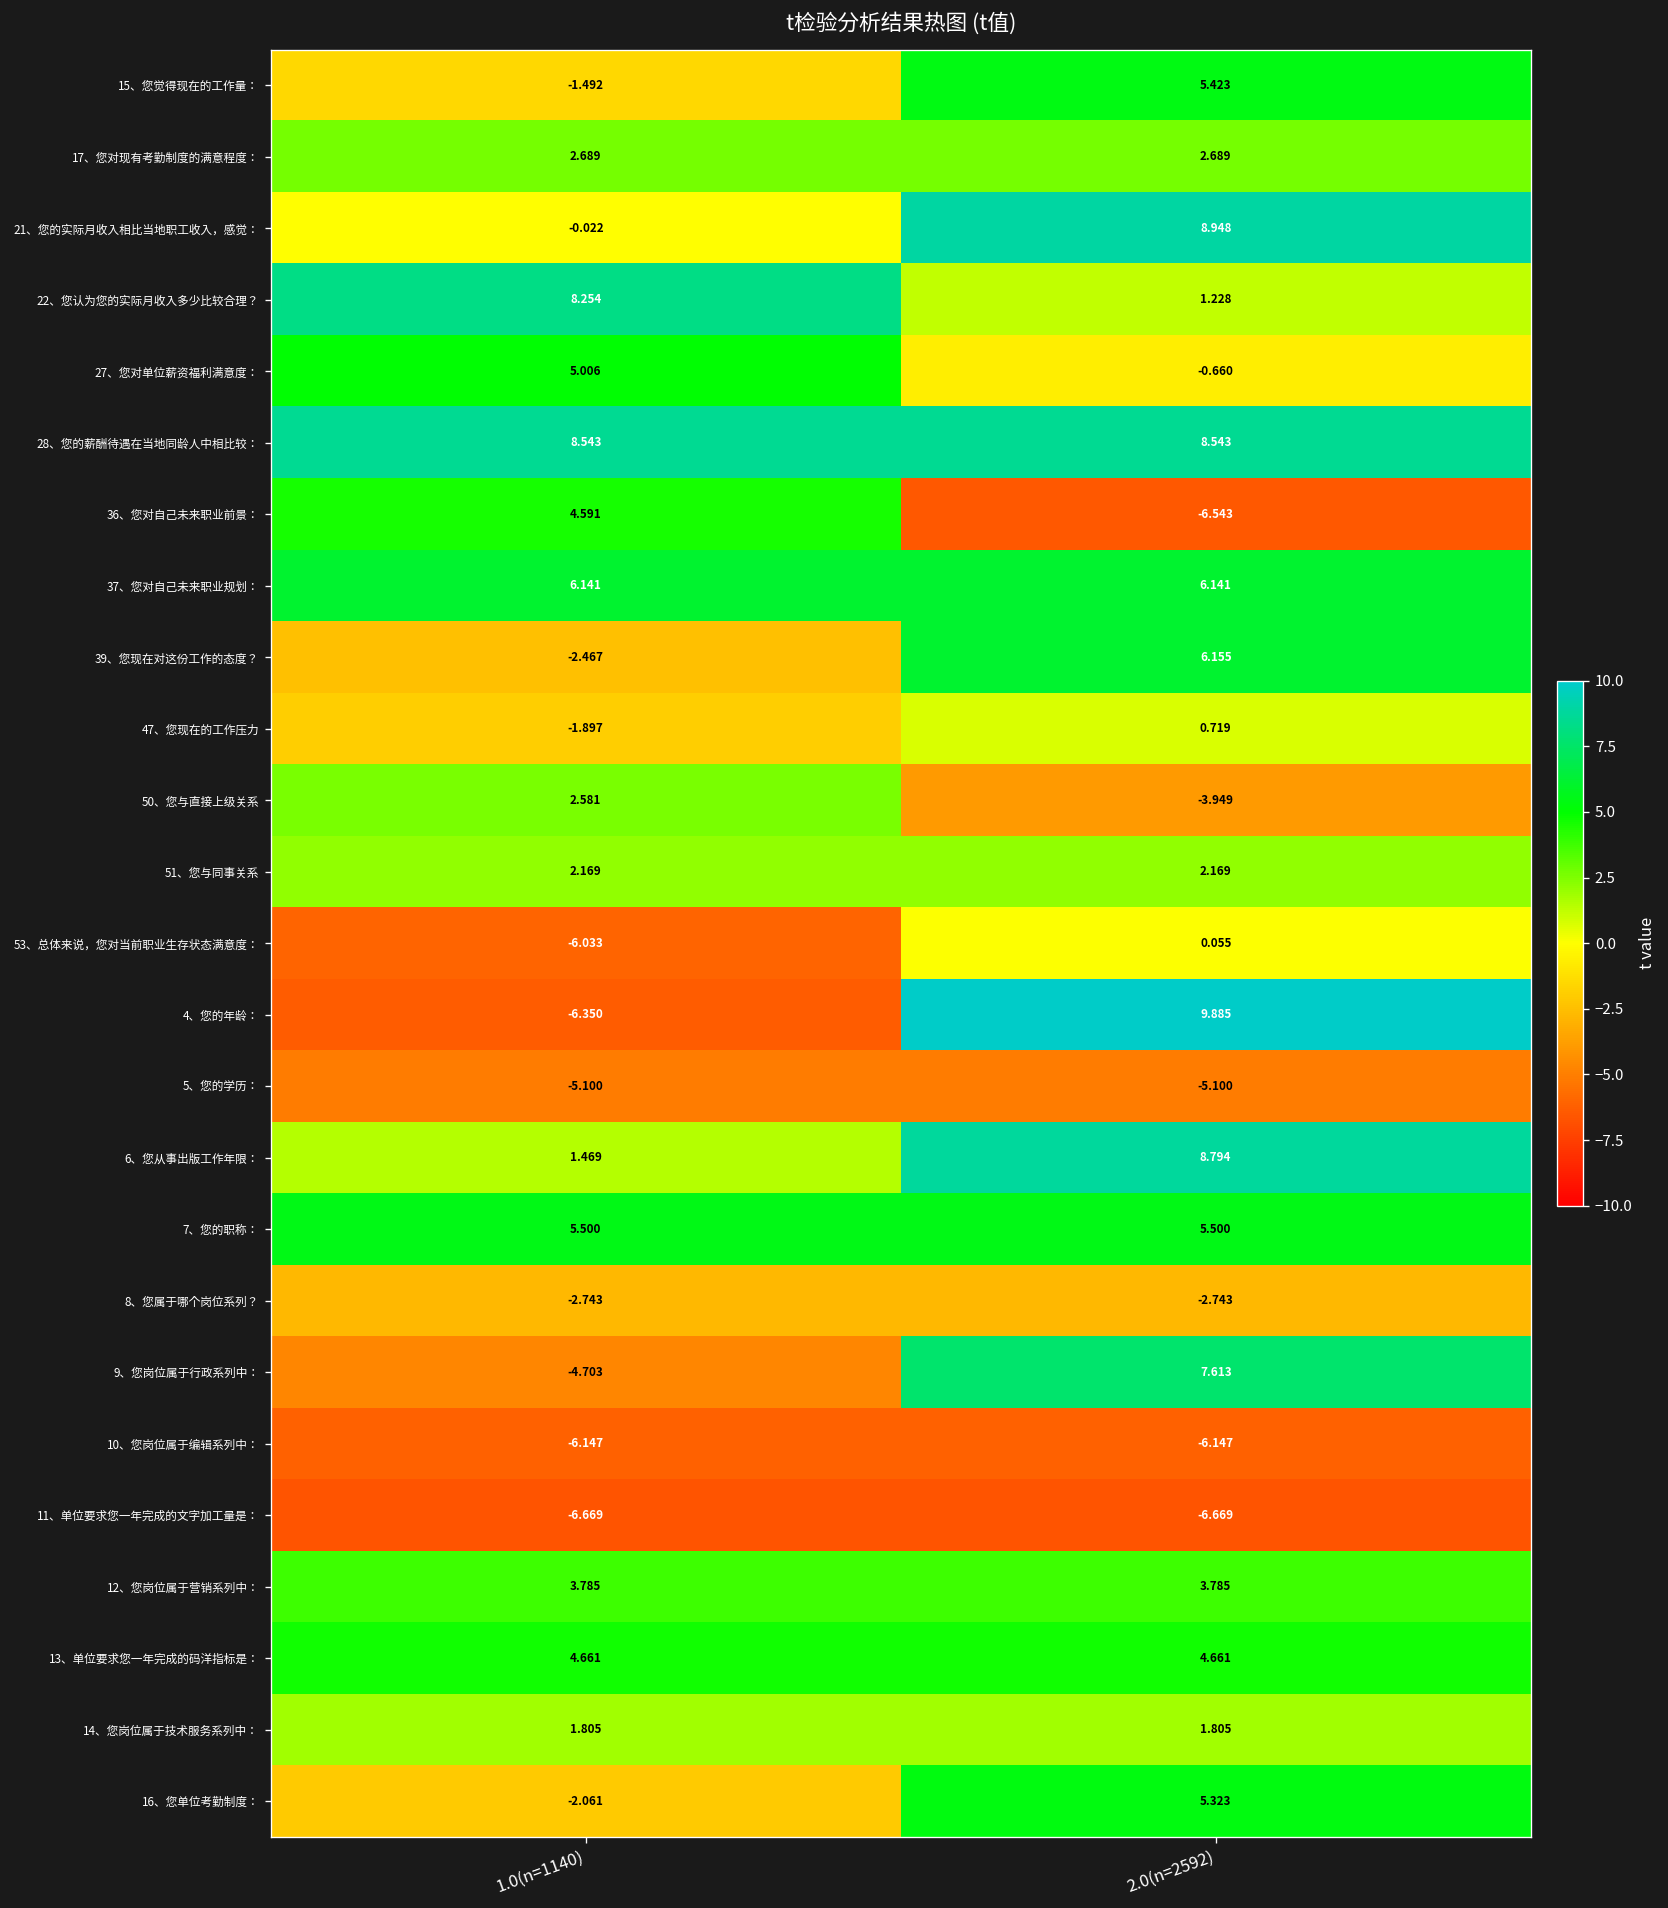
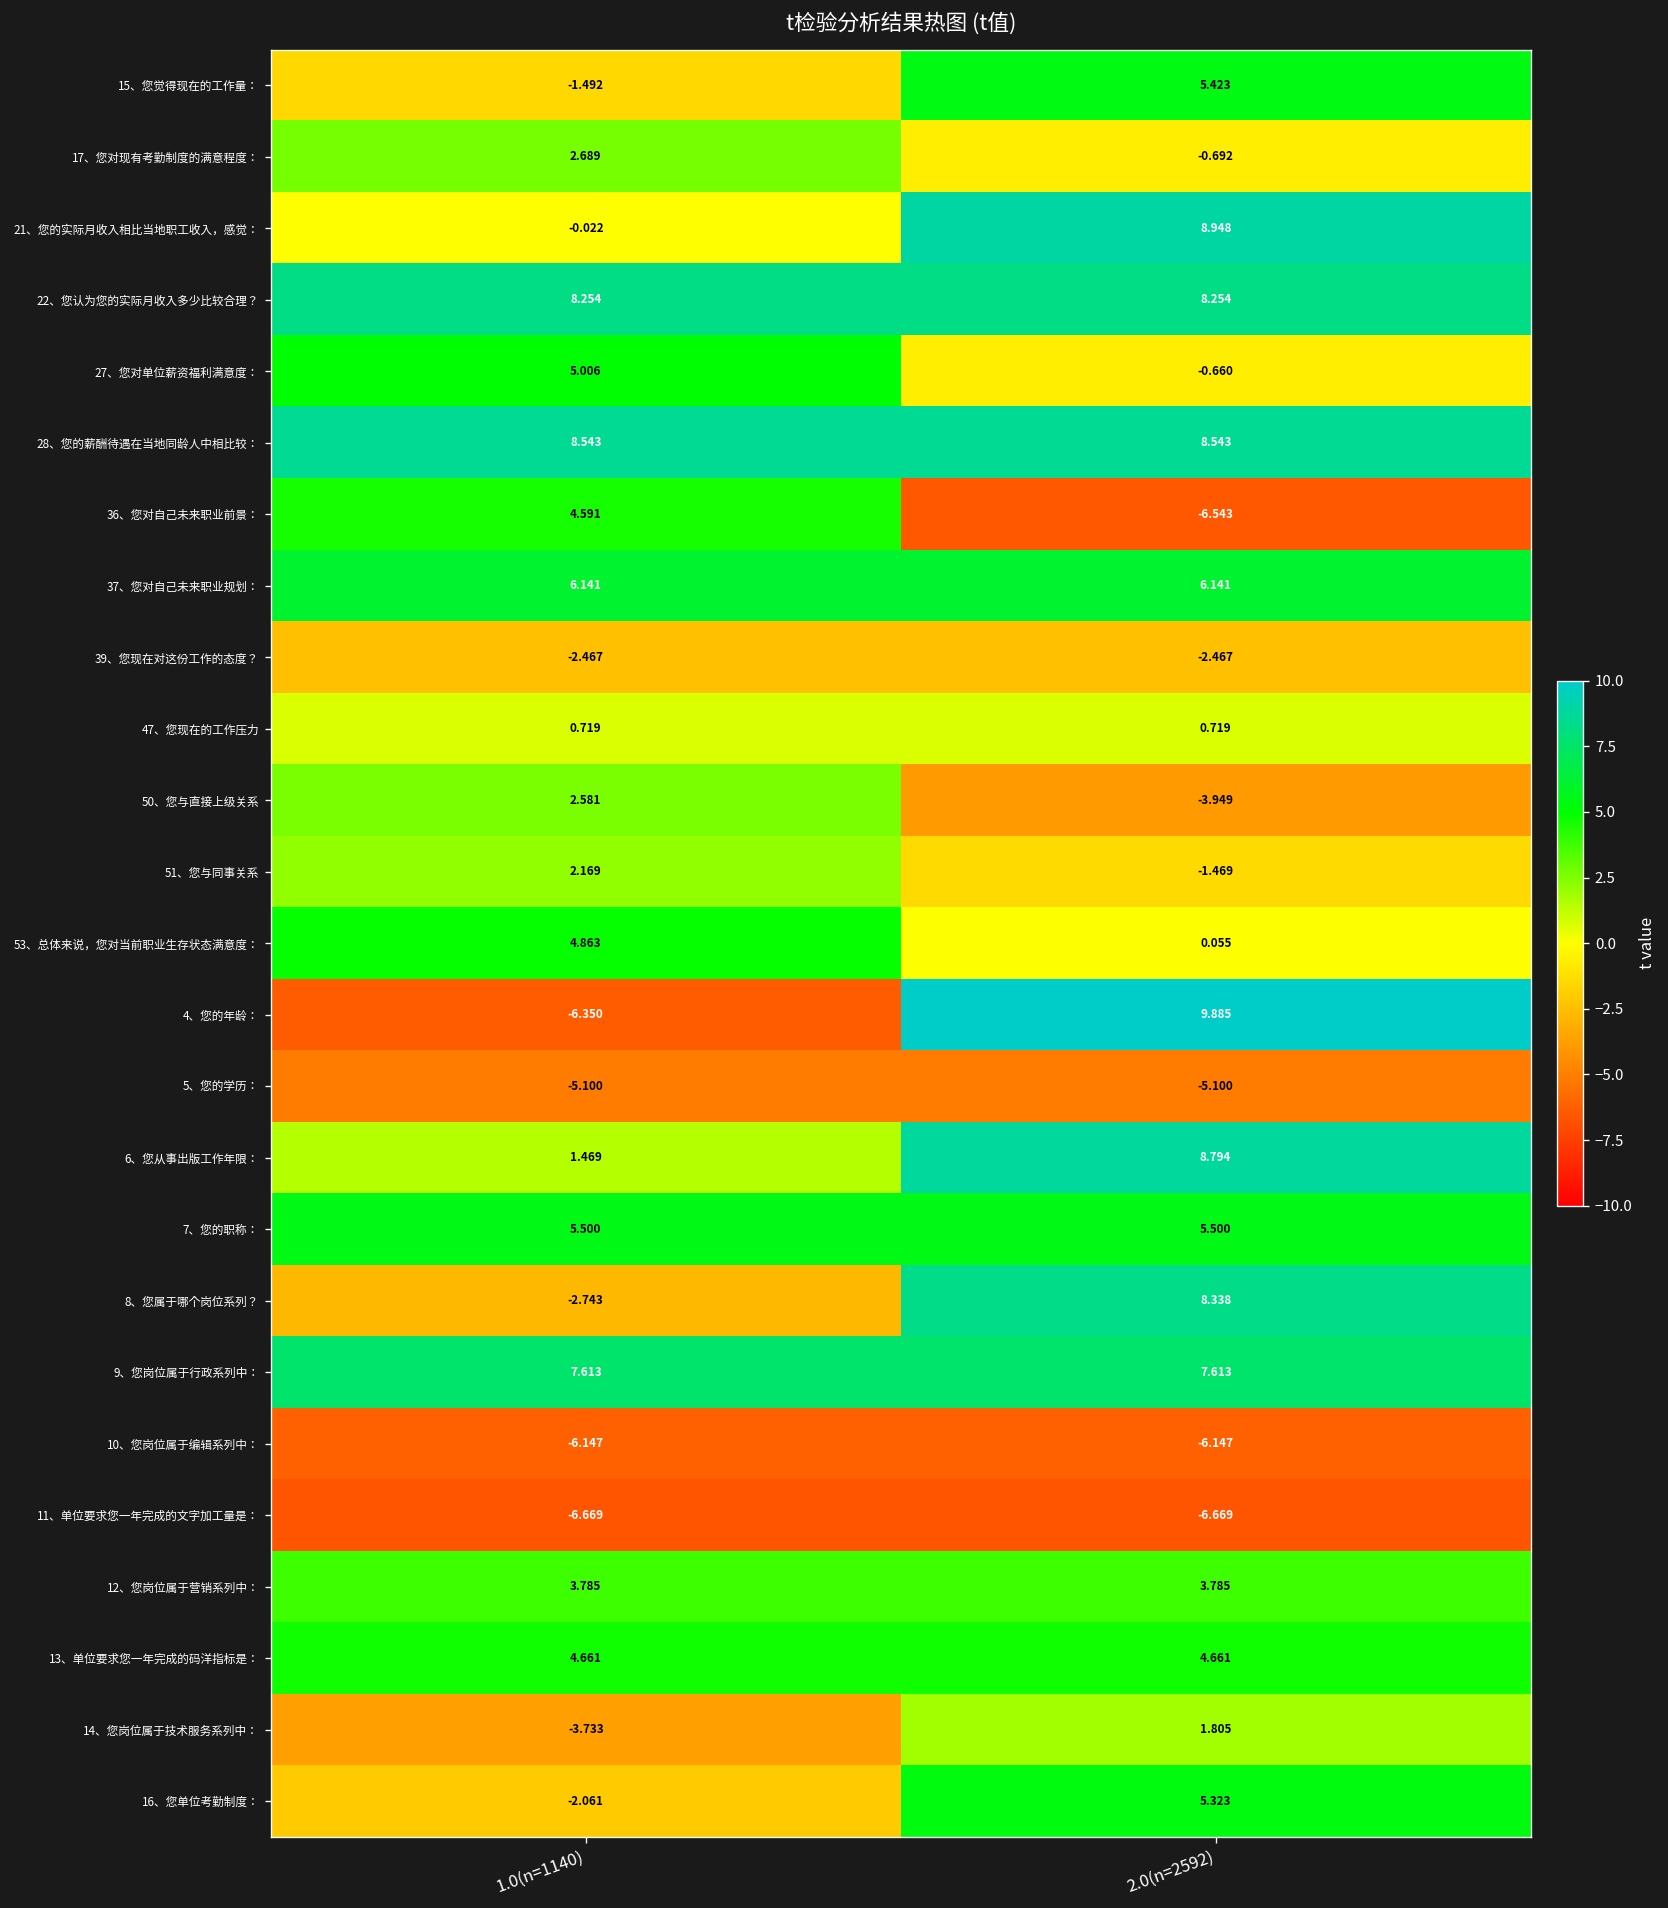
17、您对现有考勤制度的满意程度：, 2.0(n=2592): 2.689 -> -0.692
22、您认为您的实际月收入多少比较合理？, 2.0(n=2592): 1.228 -> 8.254
39、您现在对这份工作的态度？, 2.0(n=2592): 6.155 -> -2.467
47、您现在的工作压力, 1.0(n=1140): -1.897 -> 0.719
51、您与同事关系, 2.0(n=2592): 2.169 -> -1.469
53、总体来说，您对当前职业生存状态满意度：, 1.0(n=1140): -6.033 -> 4.863
8、您属于哪个岗位系列？, 2.0(n=2592): -2.743 -> 8.338
9、您岗位属于行政系列中：, 1.0(n=1140): -4.703 -> 7.613
14、您岗位属于技术服务系列中：, 1.0(n=1140): 1.805 -> -3.733
